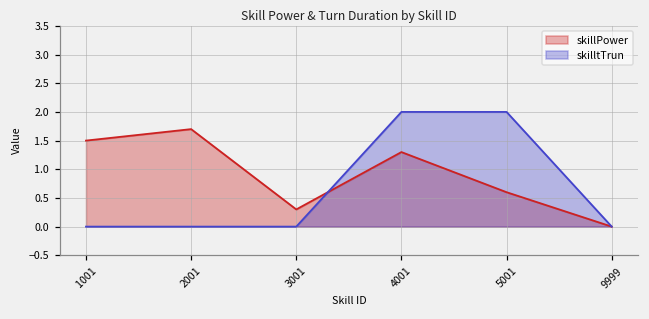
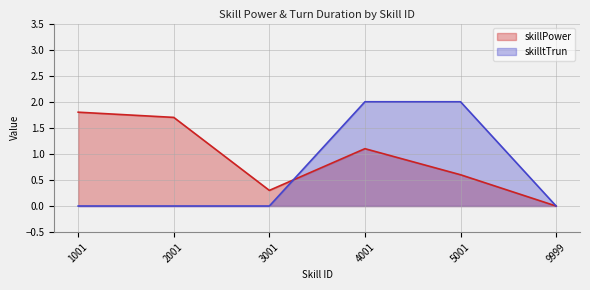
skillPower, 1001: 1.5 -> 1.8
skillPower, 4001: 1.3 -> 1.1
